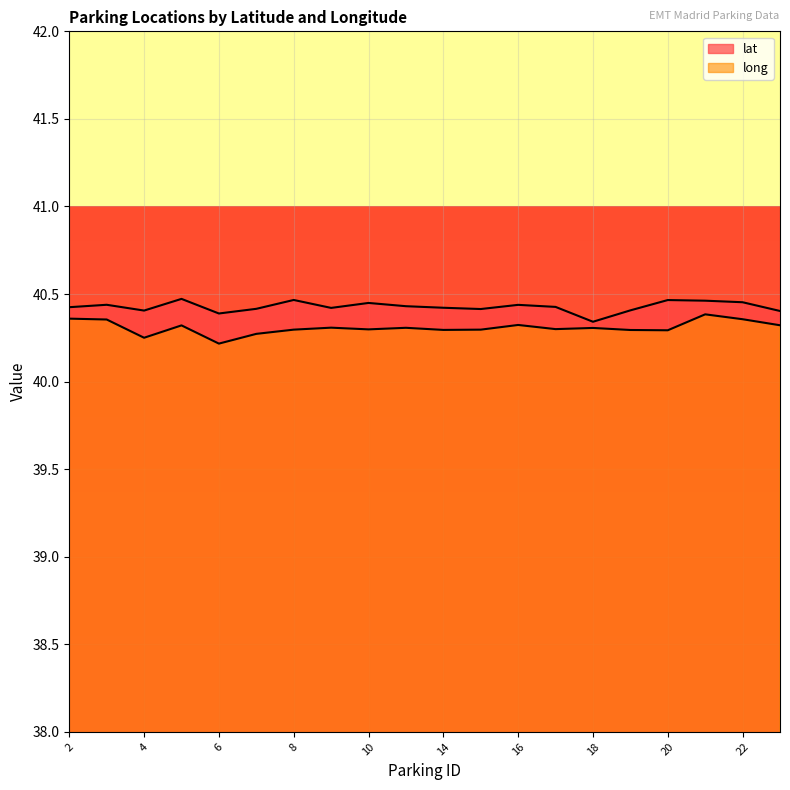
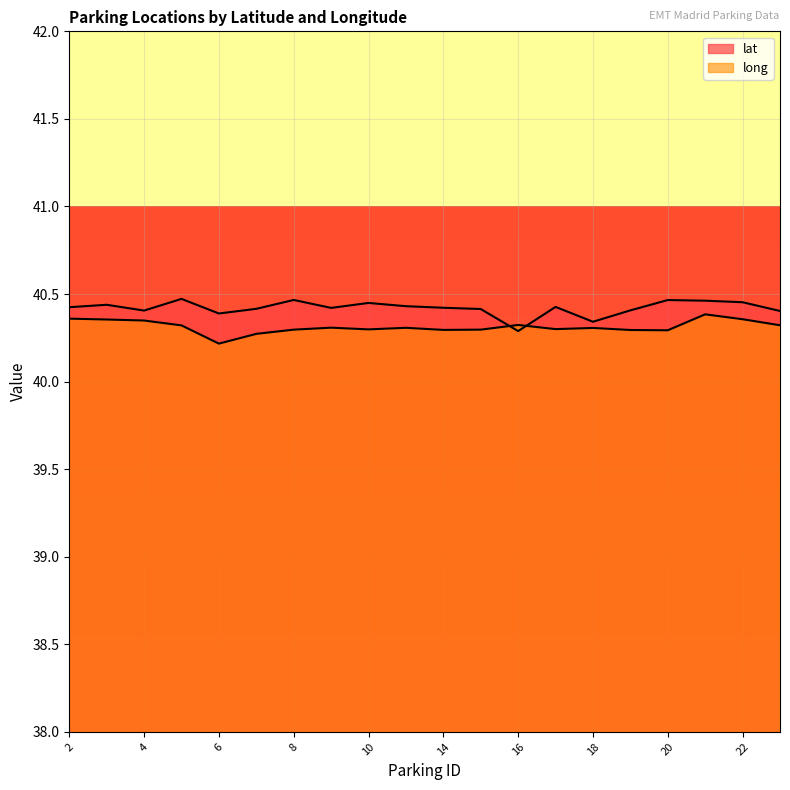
long, 4: 40.25 -> 40.35
lat, 16: 40.44 -> 40.29
